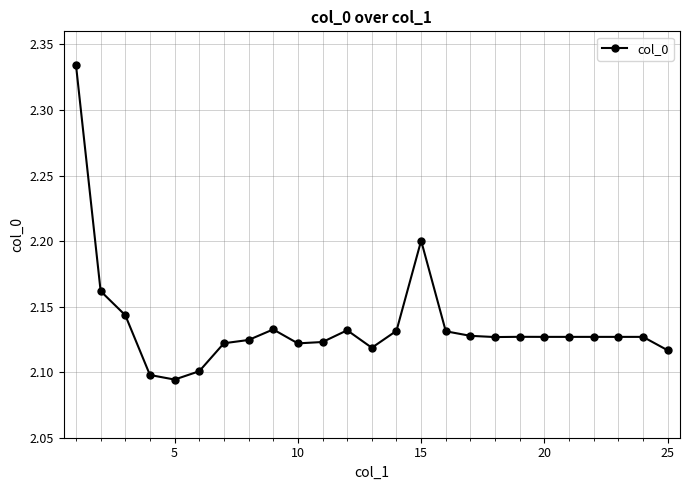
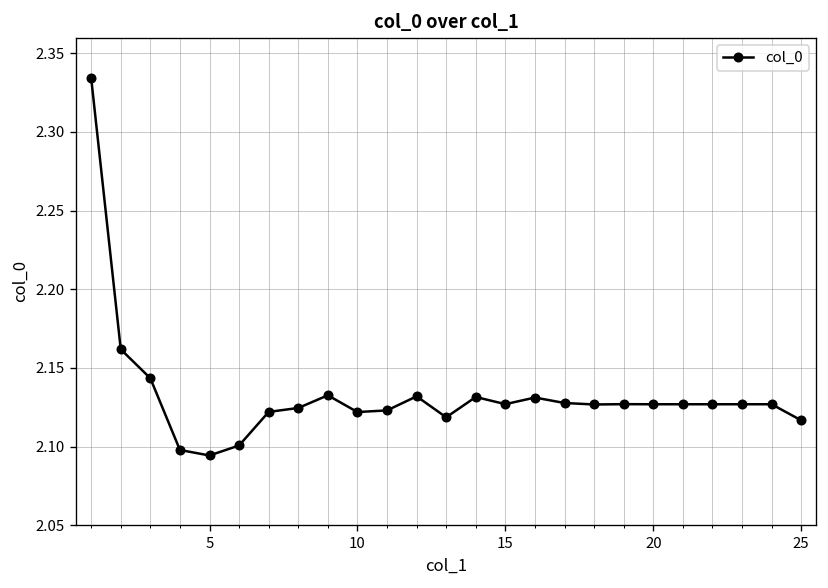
15: 2.200 -> 2.127
